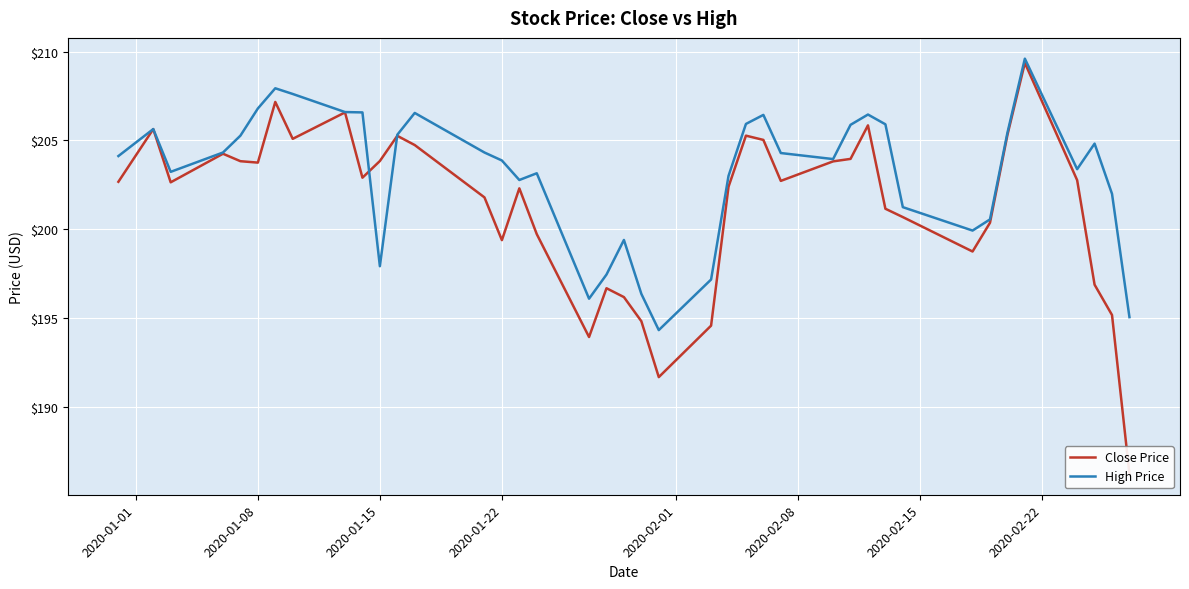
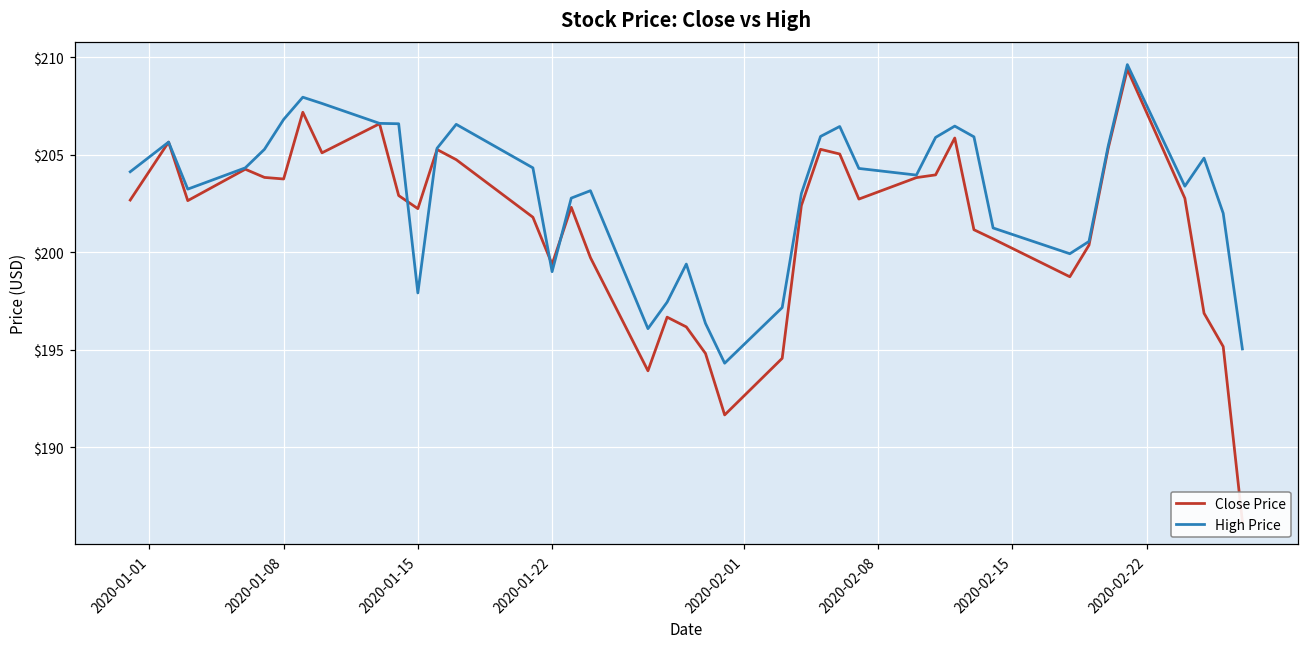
Close Price, 2020-01-15: $203.8 -> $202.2
High Price, 2020-01-22: $203.9 -> $199.0
